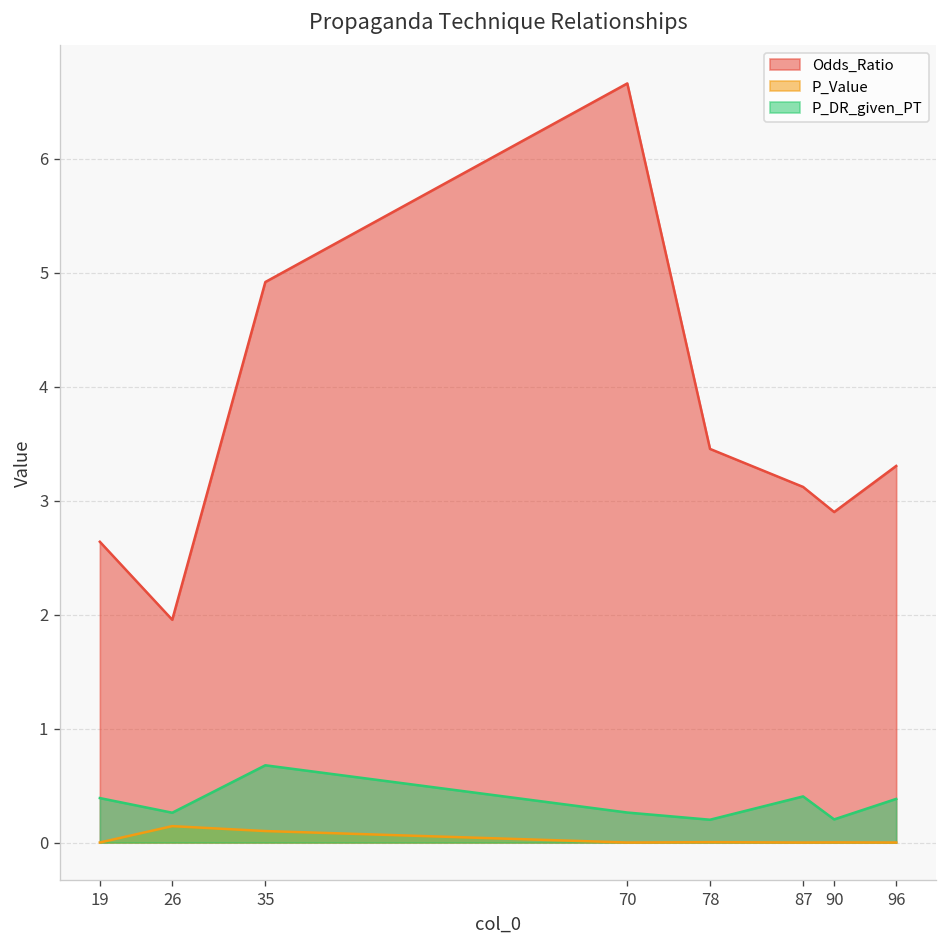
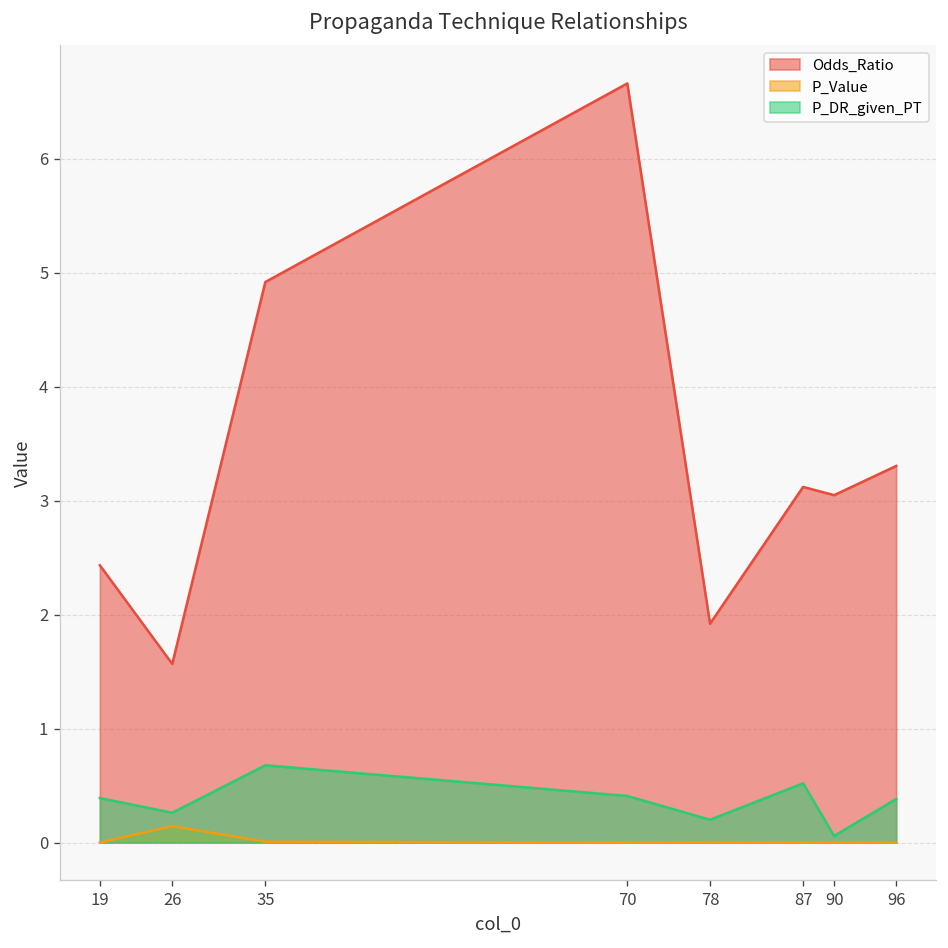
Odds_Ratio, 19: 2.6 -> 2.4
Odds_Ratio, 26: 2.0 -> 1.6
P_Value, 35: 0.1 -> 0.0
P_DR_given_PT, 70: 0.3 -> 0.4
Odds_Ratio, 78: 3.5 -> 1.9
P_DR_given_PT, 87: 0.4 -> 0.5
Odds_Ratio, 90: 2.9 -> 3.0
P_DR_given_PT, 90: 0.2 -> 0.1
